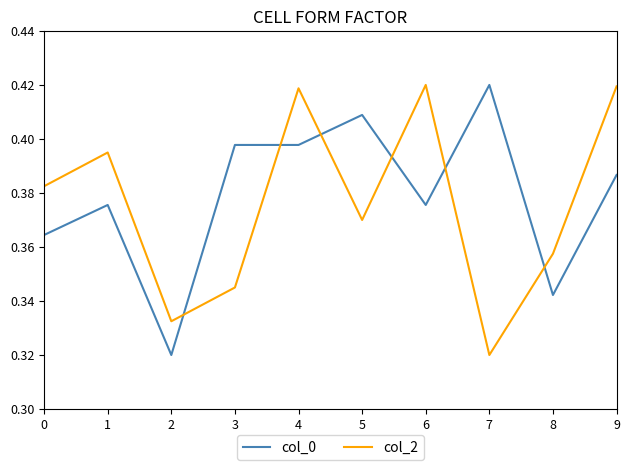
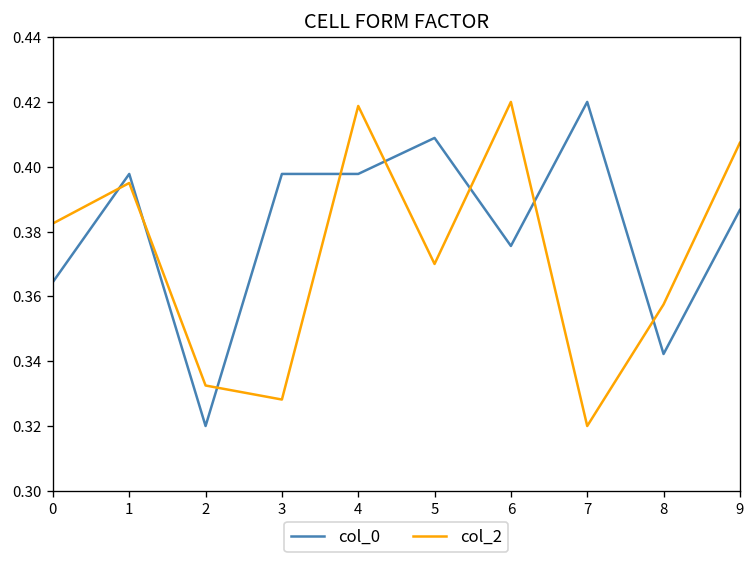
col_0, 1: 0.376 -> 0.398
col_2, 3: 0.345 -> 0.328
col_2, 9: 0.419 -> 0.407
